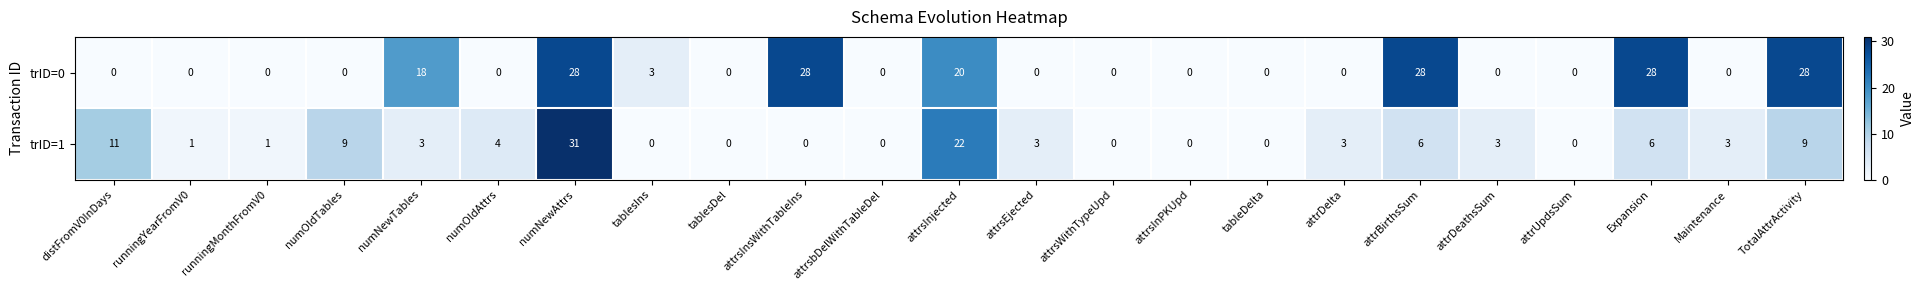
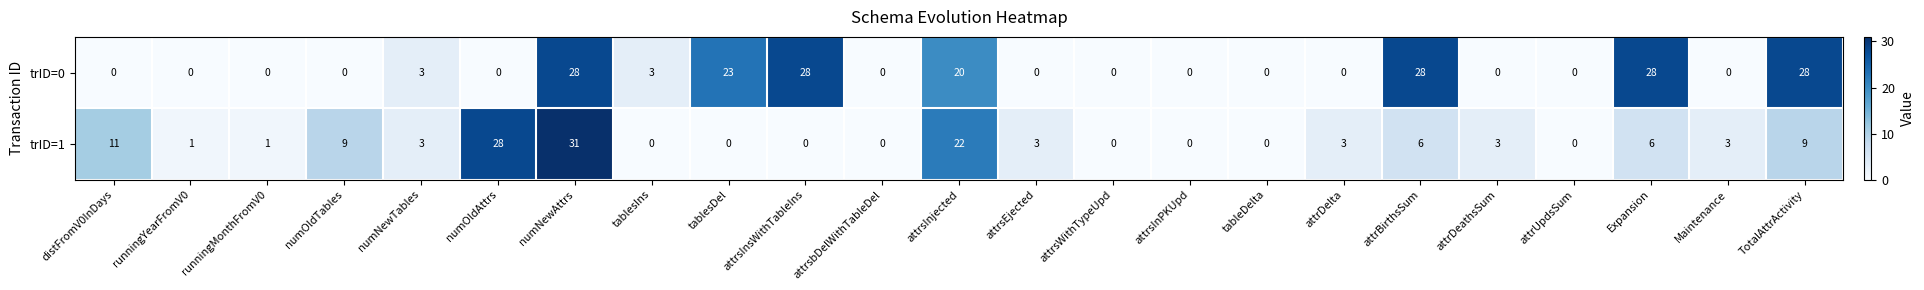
trID=0, numNewTables: 18 -> 3
trID=0, tablesDel: 0 -> 23
trID=1, numOldAttrs: 4 -> 28
